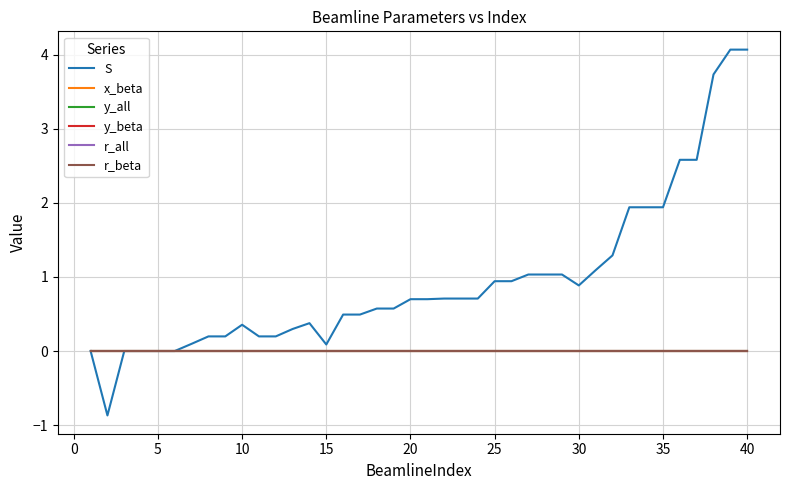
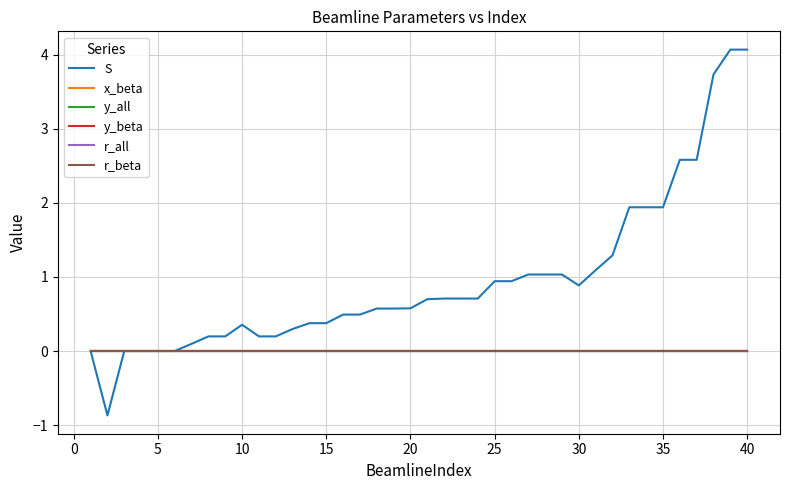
S, 15: 0.1 -> 0.4
S, 20: 0.7 -> 0.6
